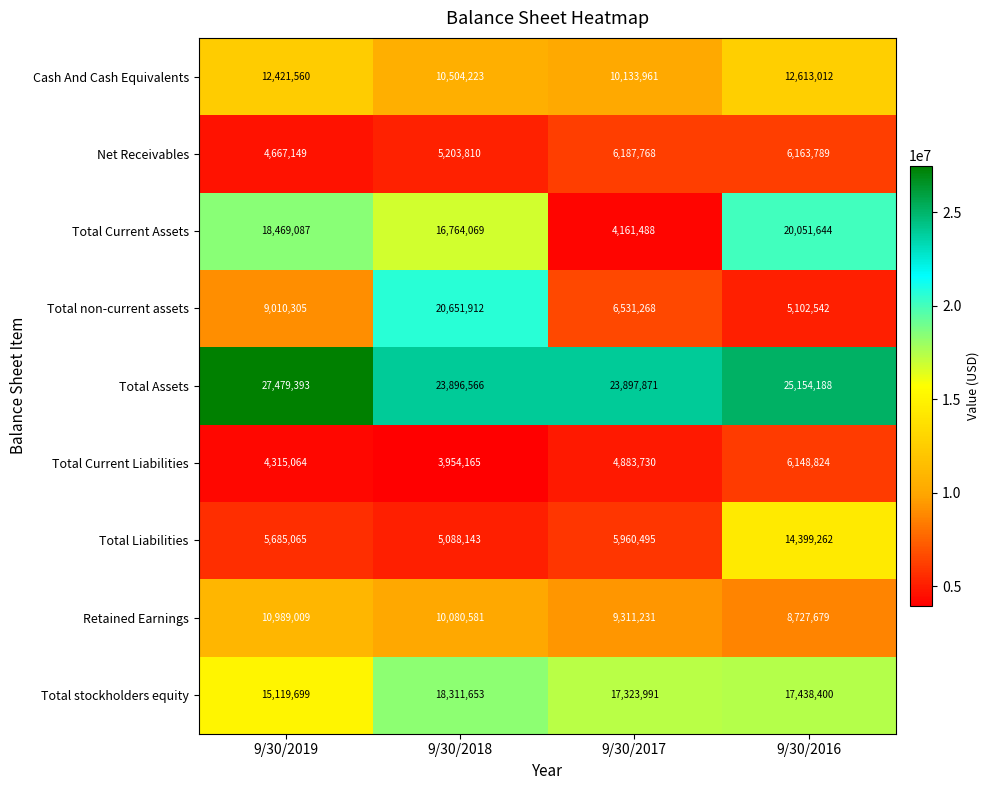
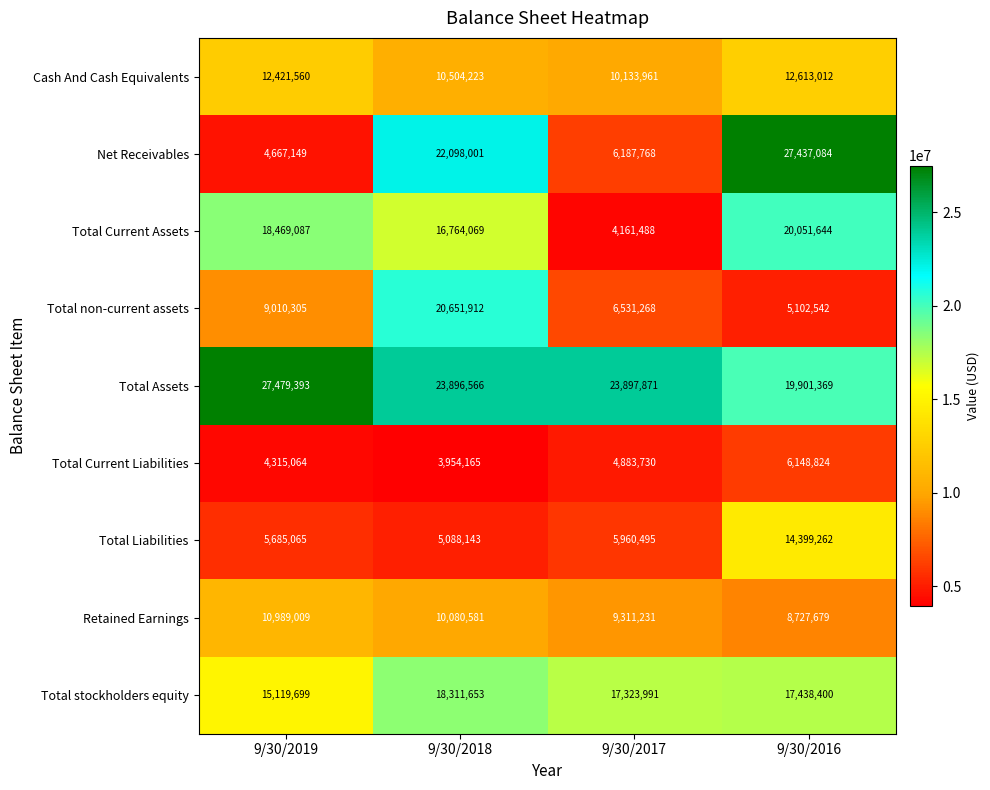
Net Receivables, 9/30/2018: 5,203,810 -> 22,098,001
Net Receivables, 9/30/2016: 6,163,789 -> 27,437,084
Total Assets, 9/30/2016: 25,154,188 -> 19,901,369
